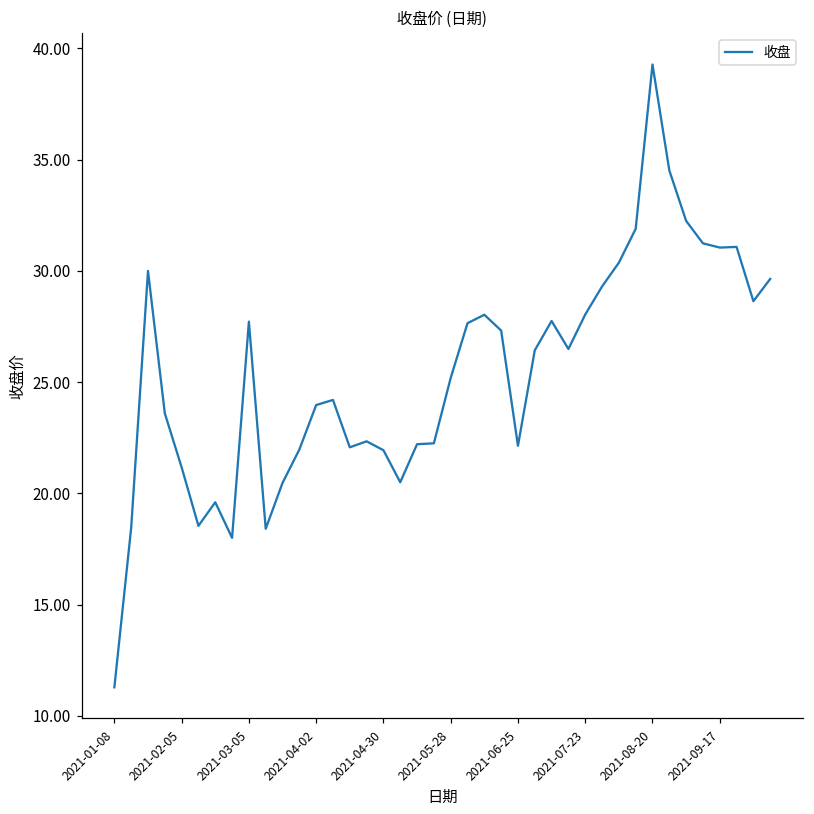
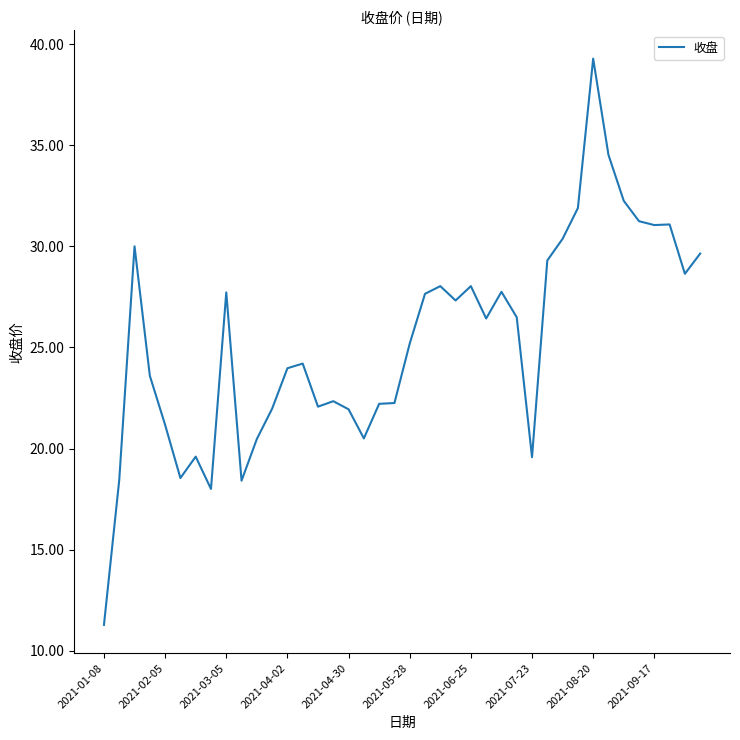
2021-06-25: 22.1 -> 28.0
2021-07-23: 28.0 -> 19.6
